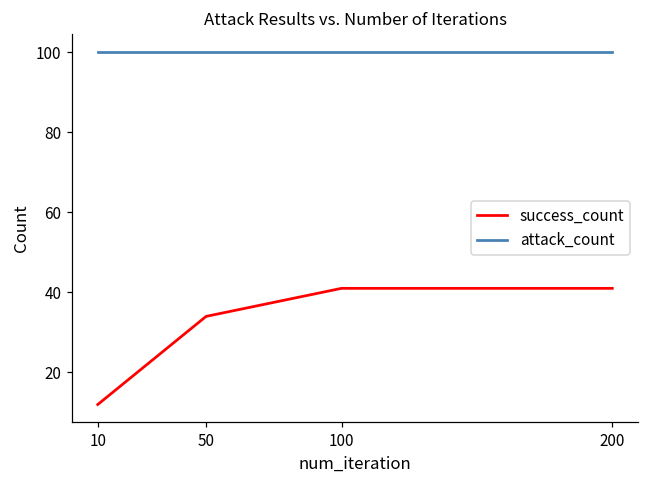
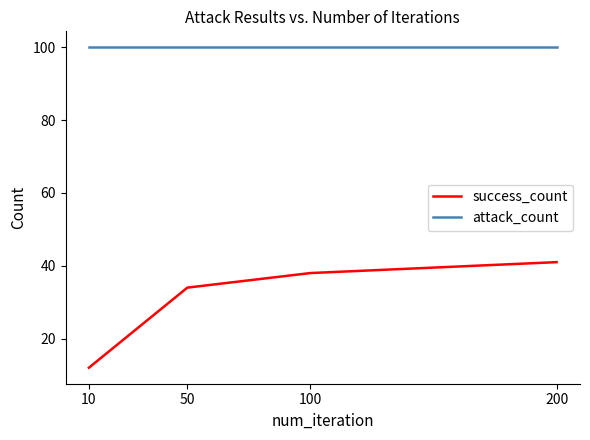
success_count, 100: 41 -> 38
